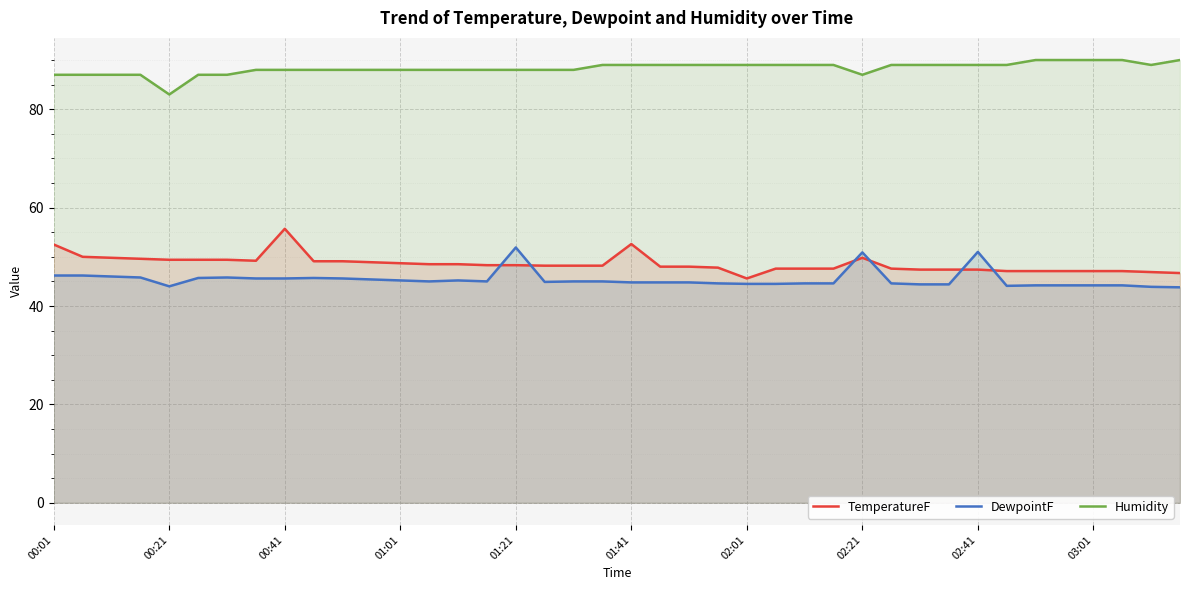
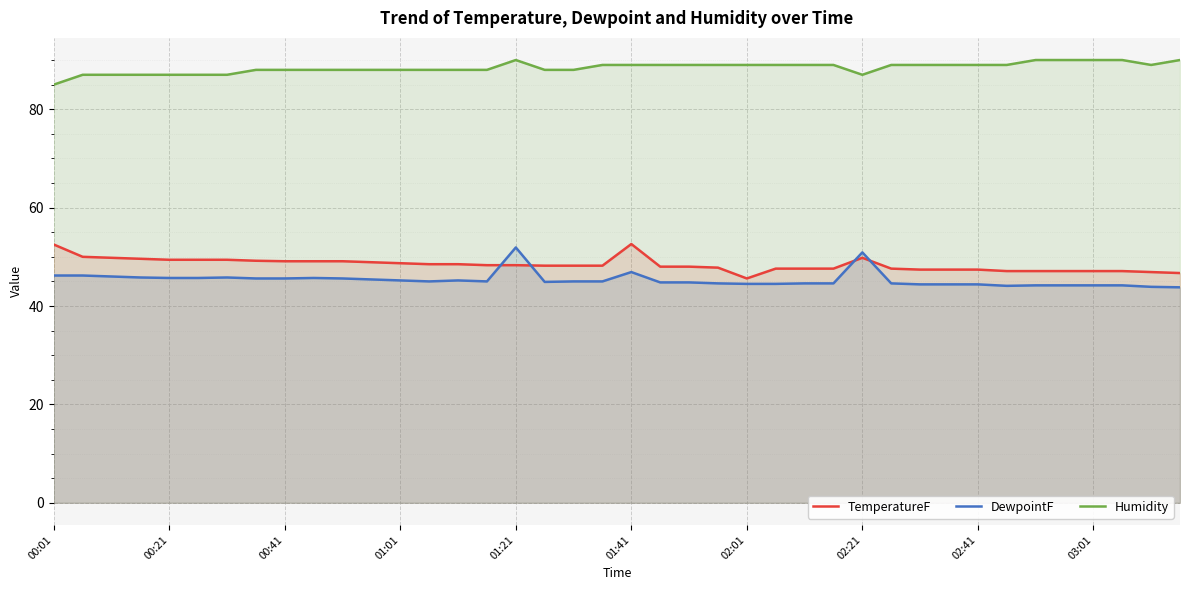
Humidity, 00:01: 87 -> 85
DewpointF, 00:21: 44 -> 46
Humidity, 00:21: 83 -> 87
TemperatureF, 00:41: 56 -> 49
Humidity, 01:21: 88 -> 90
DewpointF, 01:41: 45 -> 47
DewpointF, 02:41: 51 -> 44
